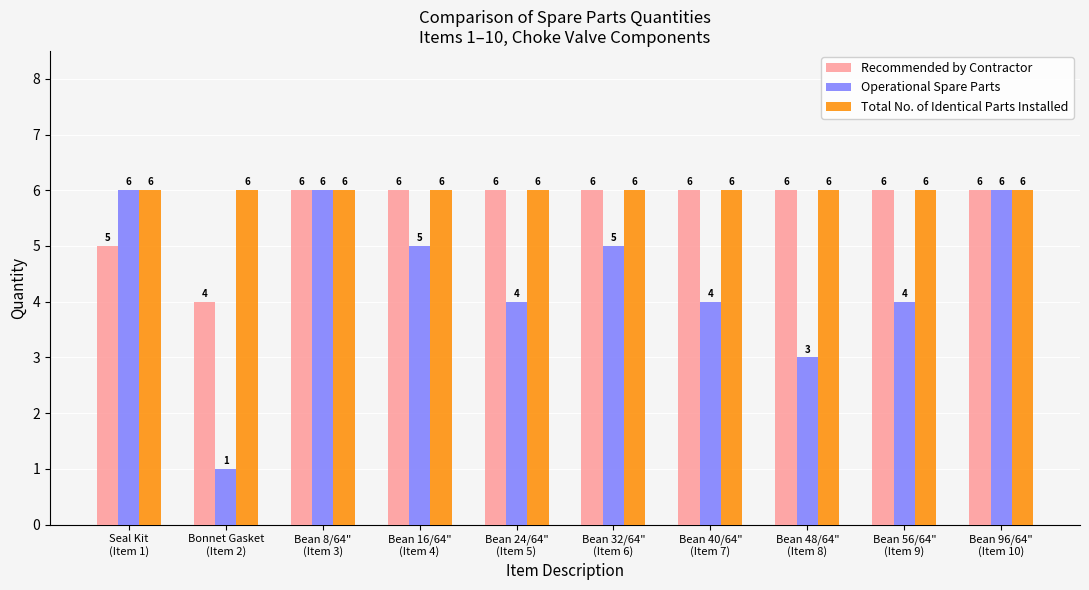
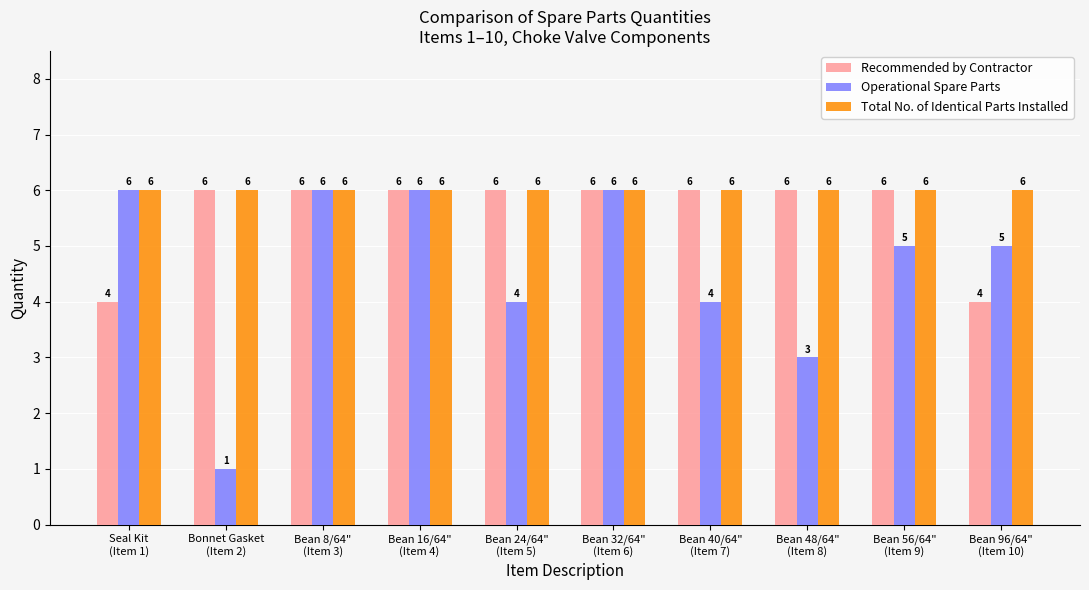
Recommended by Contractor, Seal Kit (Item 1): 5 -> 4
Recommended by Contractor, Bonnet Gasket (Item 2): 4 -> 6
Operational Spare Parts, Bean 16/64" (Item 4): 5 -> 6
Operational Spare Parts, Bean 32/64" (Item 6): 5 -> 6
Operational Spare Parts, Bean 56/64" (Item 9): 4 -> 5
Recommended by Contractor, Bean 96/64" (Item 10): 6 -> 4
Operational Spare Parts, Bean 96/64" (Item 10): 6 -> 5
